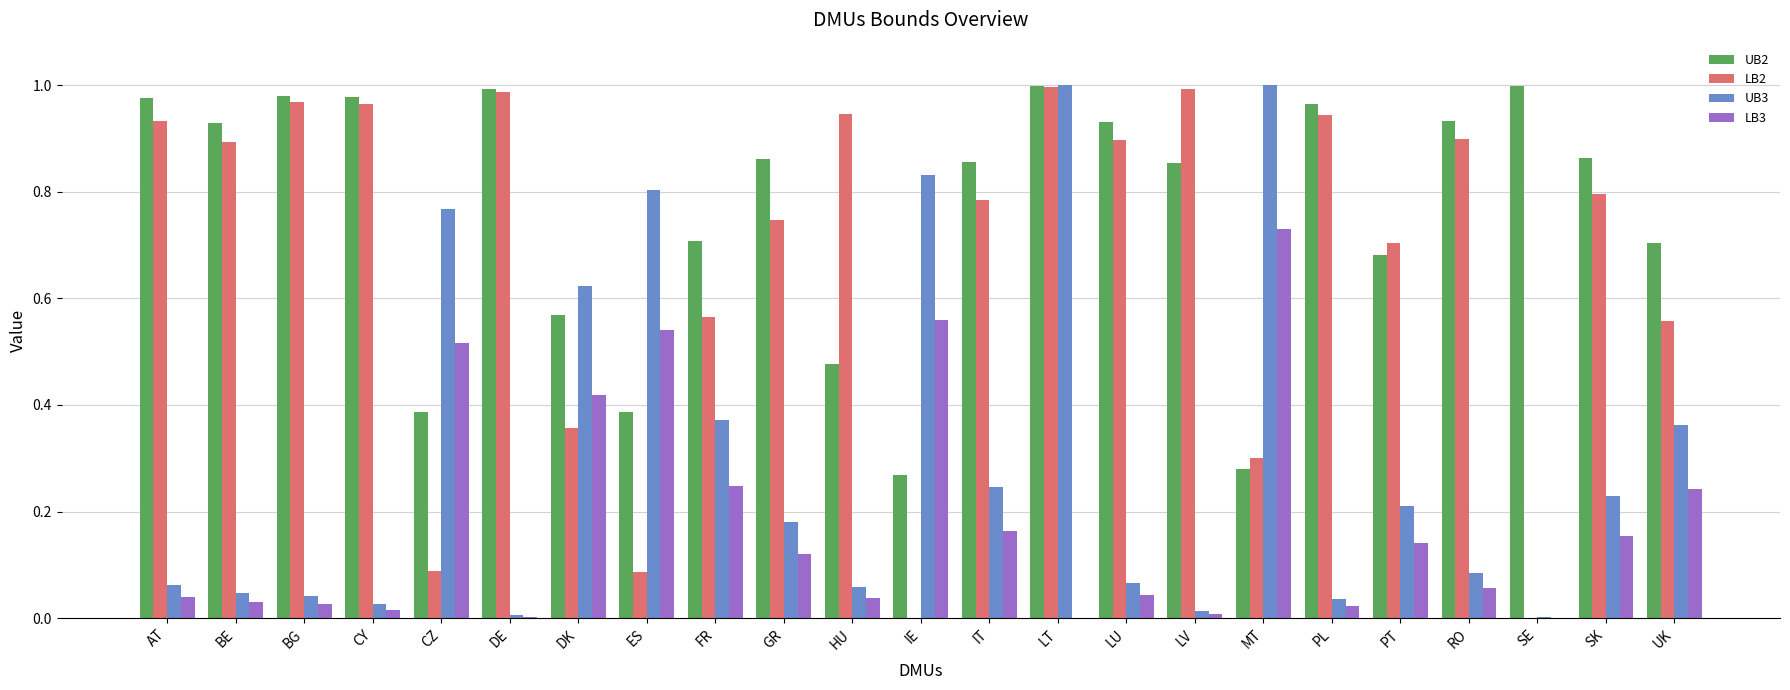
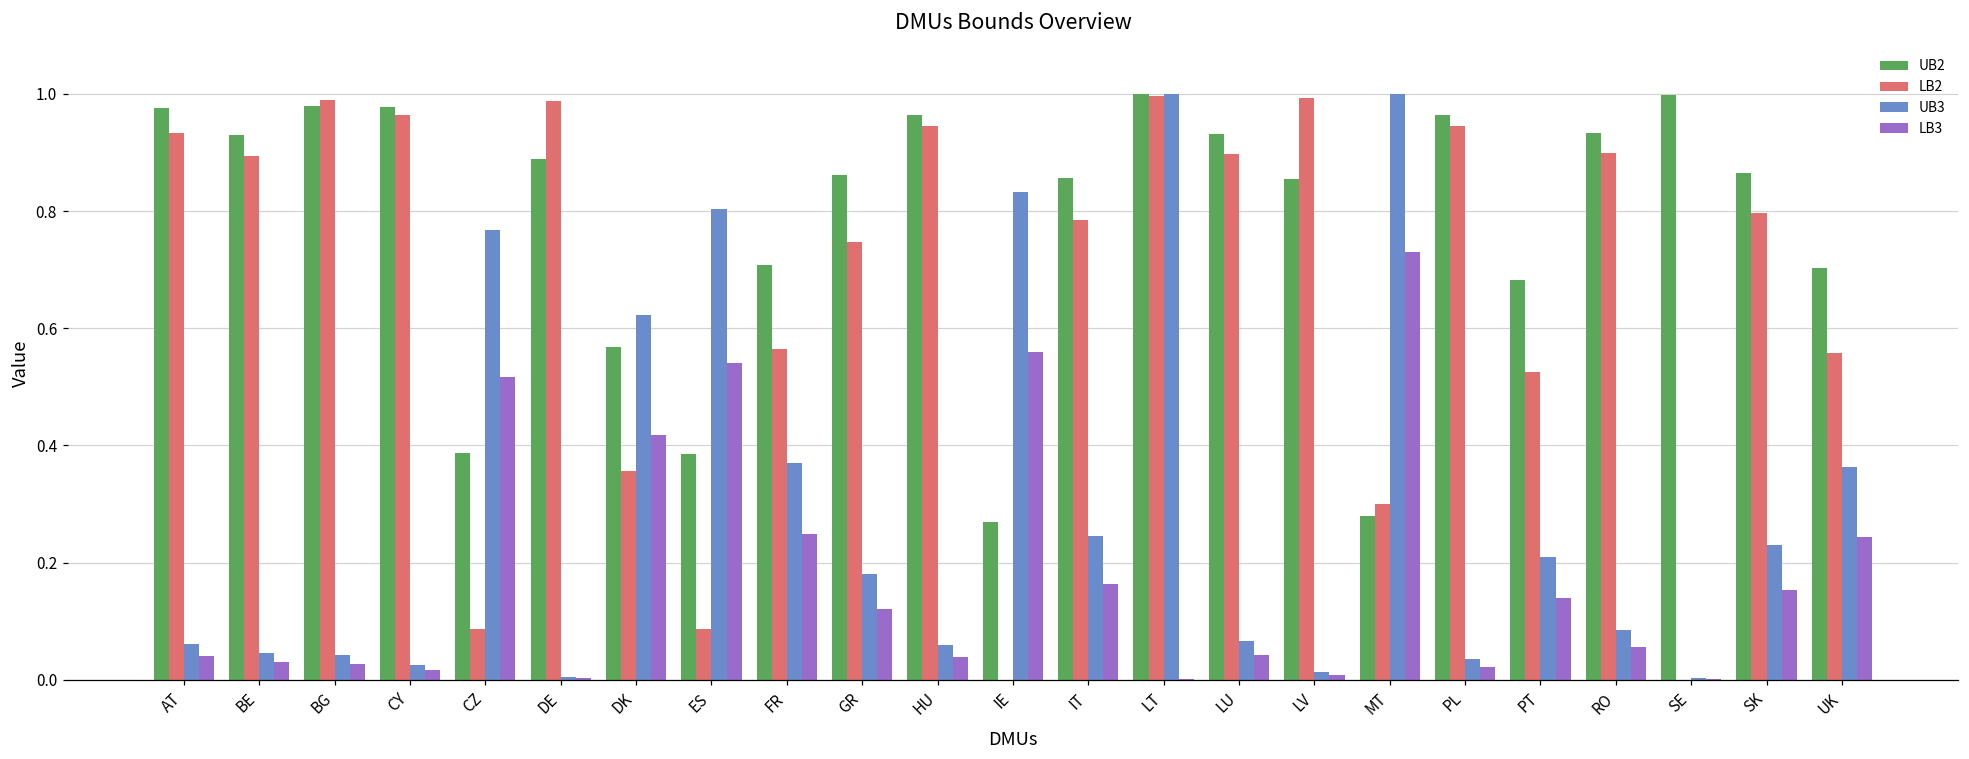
LB2, BG: 0.97 -> 0.99
UB2, DE: 0.99 -> 0.89
UB2, HU: 0.48 -> 0.96
LB2, PT: 0.70 -> 0.53
